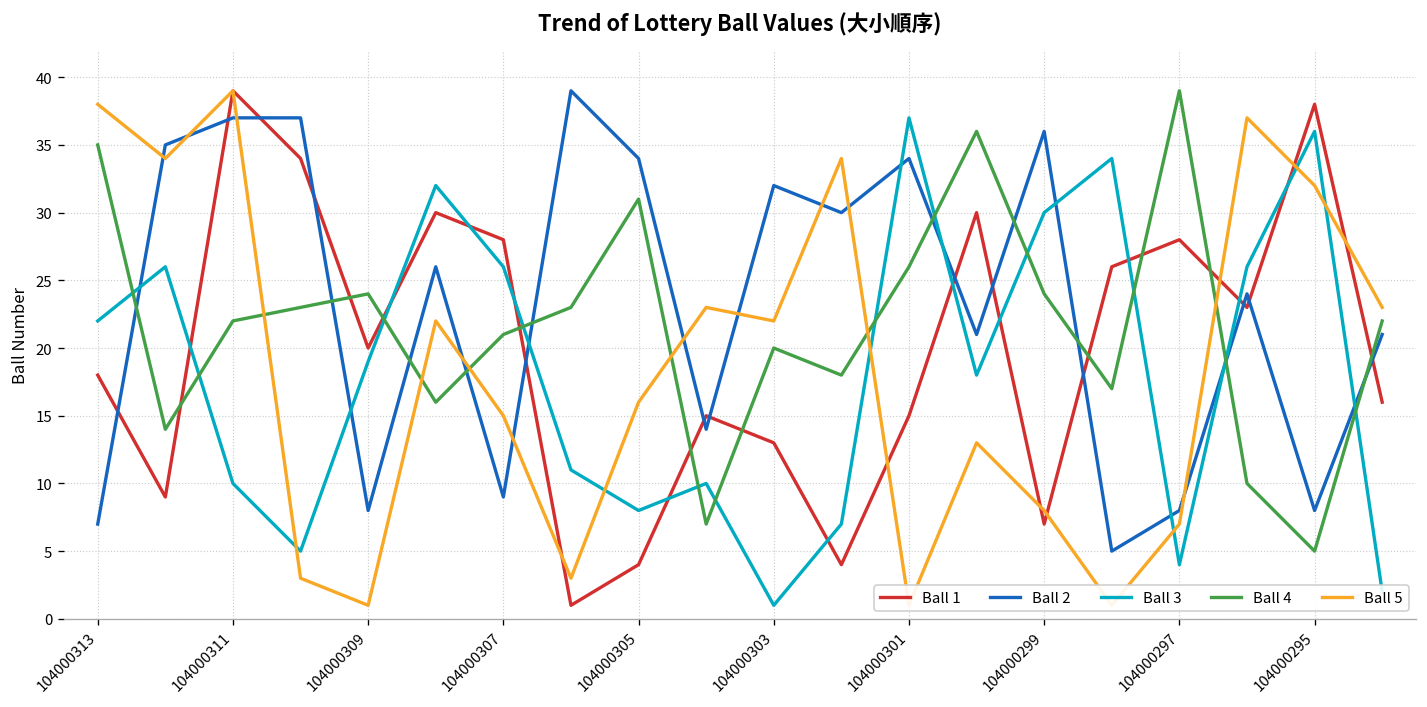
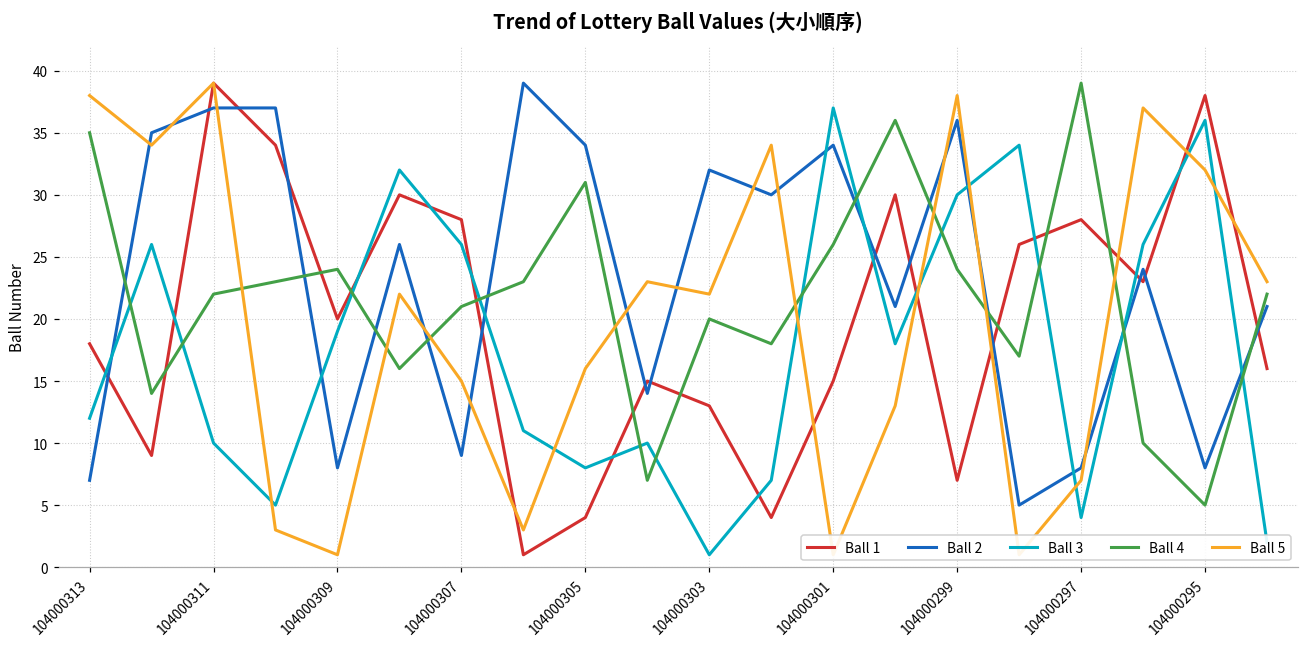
Ball 3, 104000313: 22 -> 12
Ball 5, 104000299: 8 -> 38
